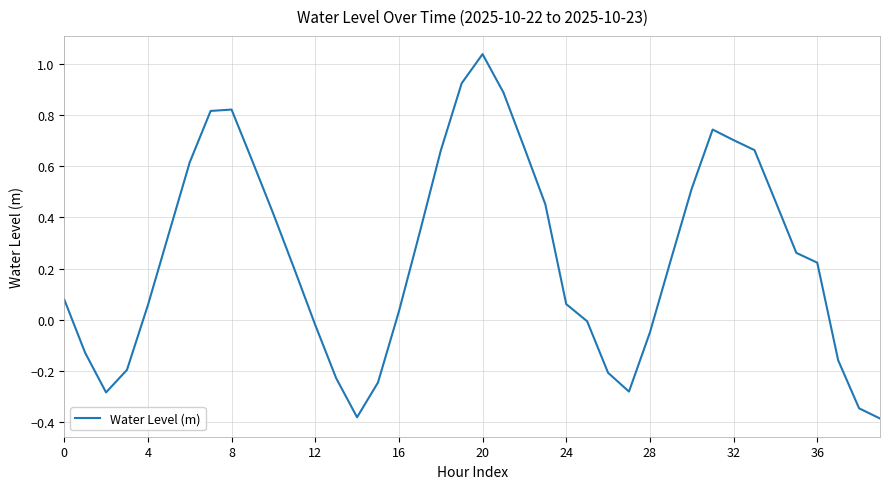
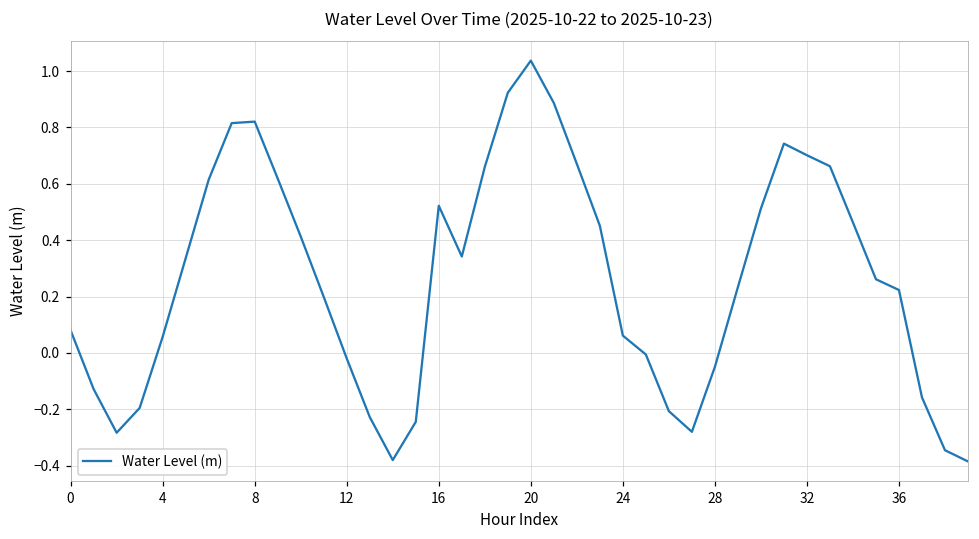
16: 0.03 -> 0.52
